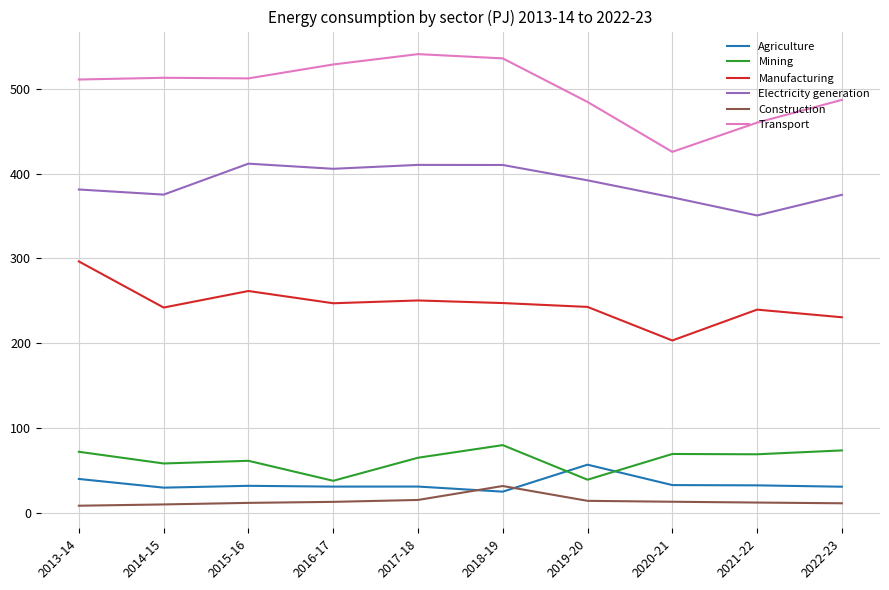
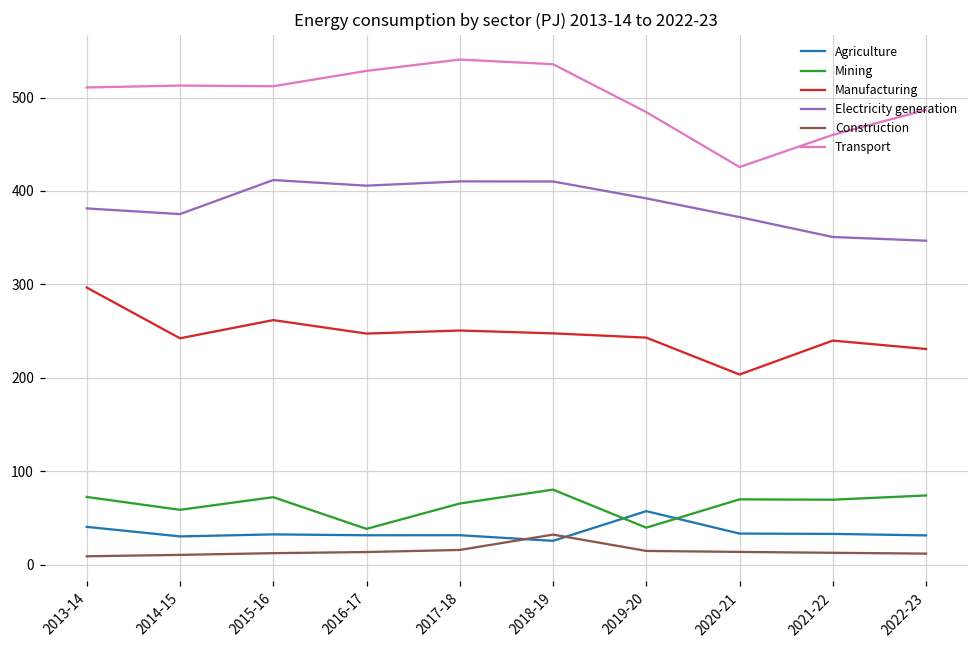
Mining, 2015-16: 60 -> 70
Electricity generation, 2022-23: 370 -> 350
